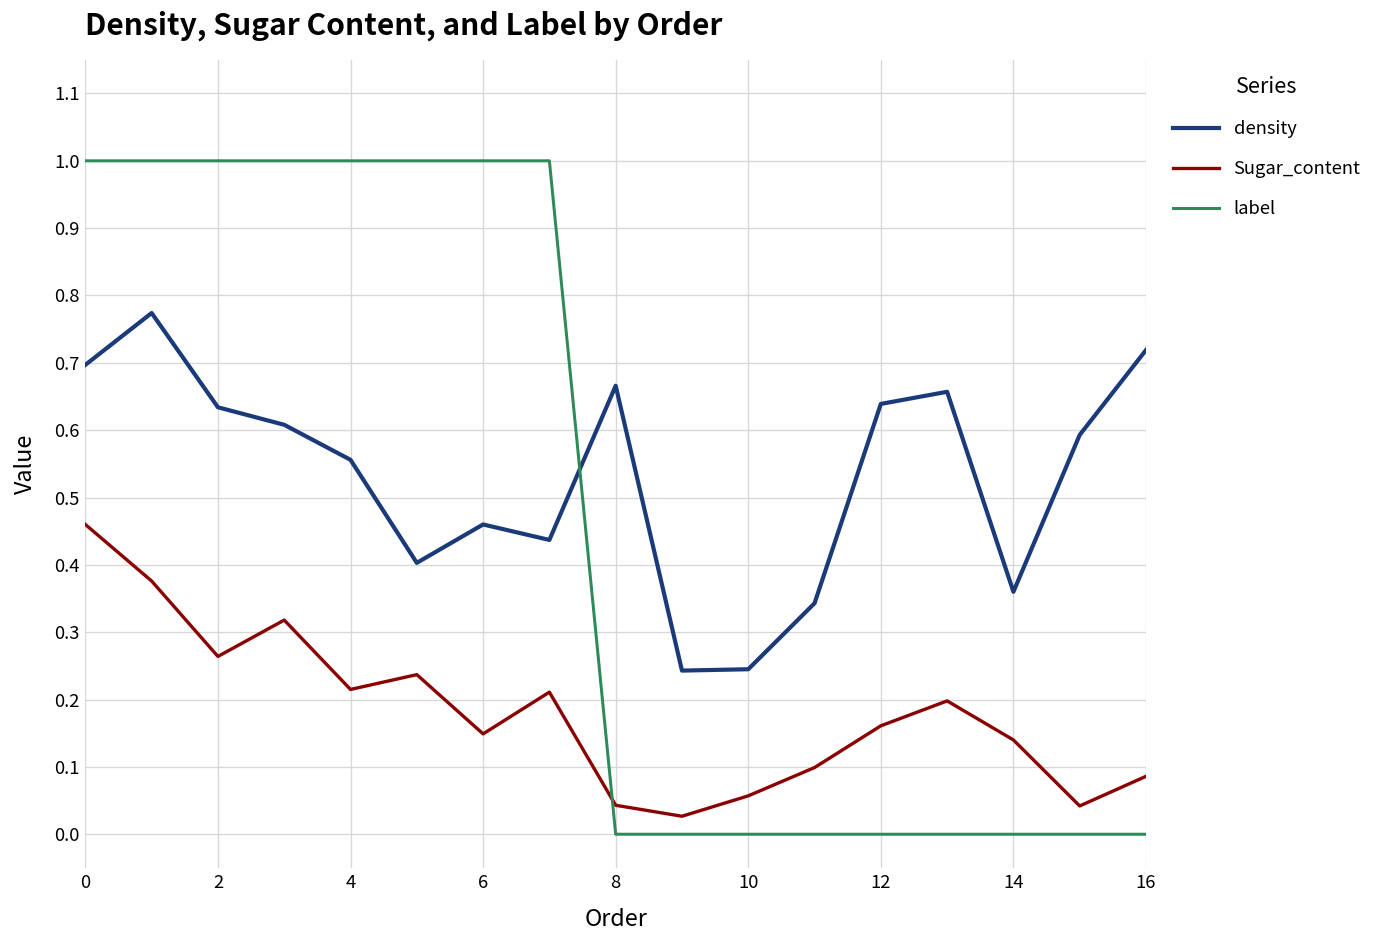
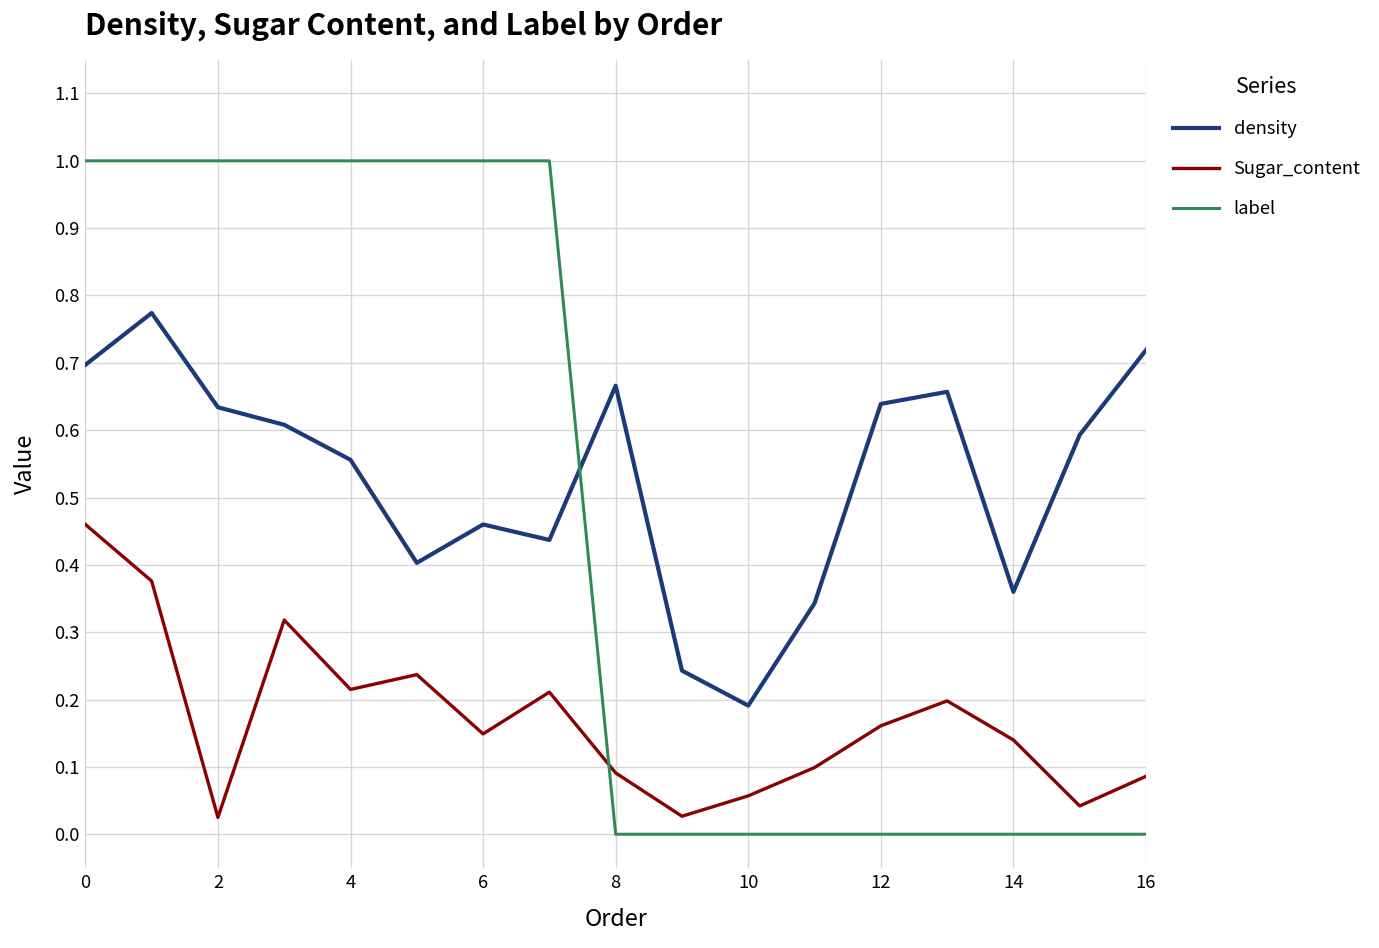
Sugar_content, 2: 0.26 -> 0.03
Sugar_content, 8: 0.04 -> 0.09
density, 10: 0.25 -> 0.19
